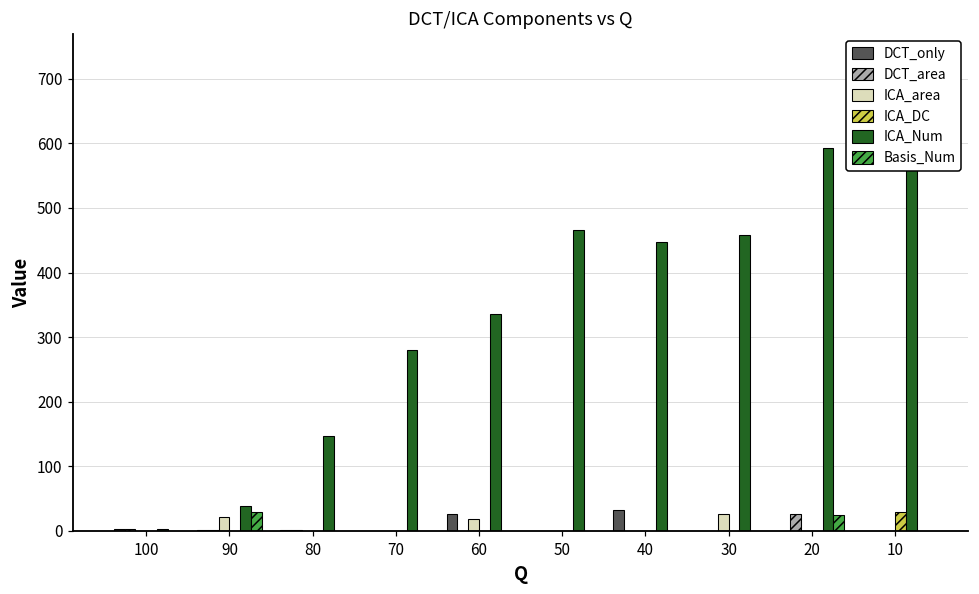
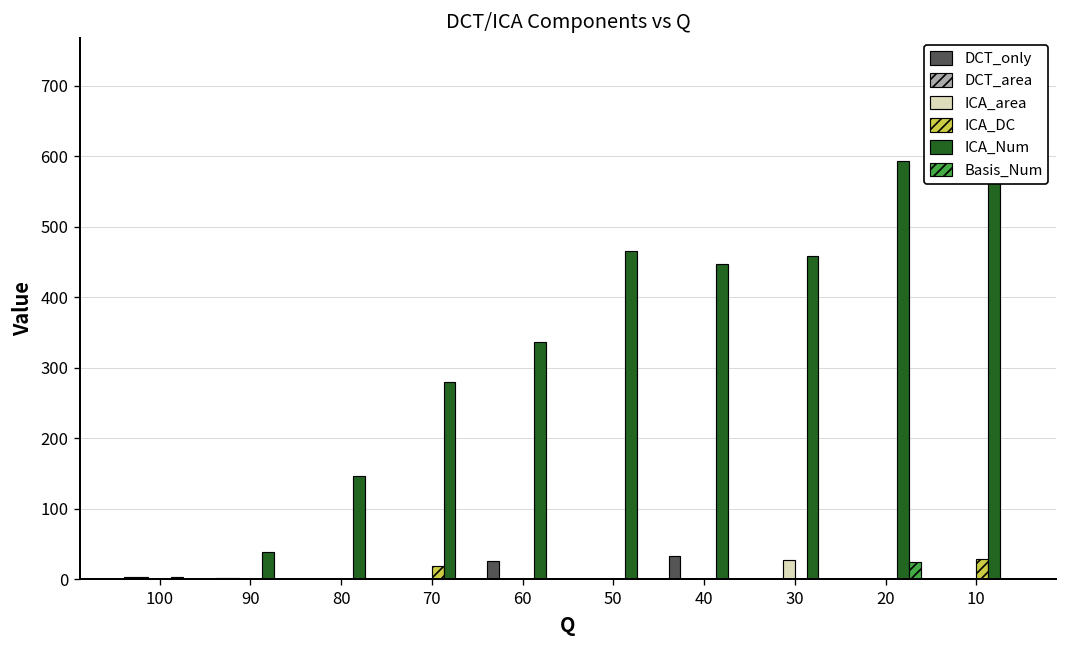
ICA_area, 90: 20 -> 0
Basis_Num, 90: 30 -> 0
ICA_DC, 70: 0 -> 20
ICA_area, 60: 20 -> 0
DCT_area, 20: 30 -> 0
